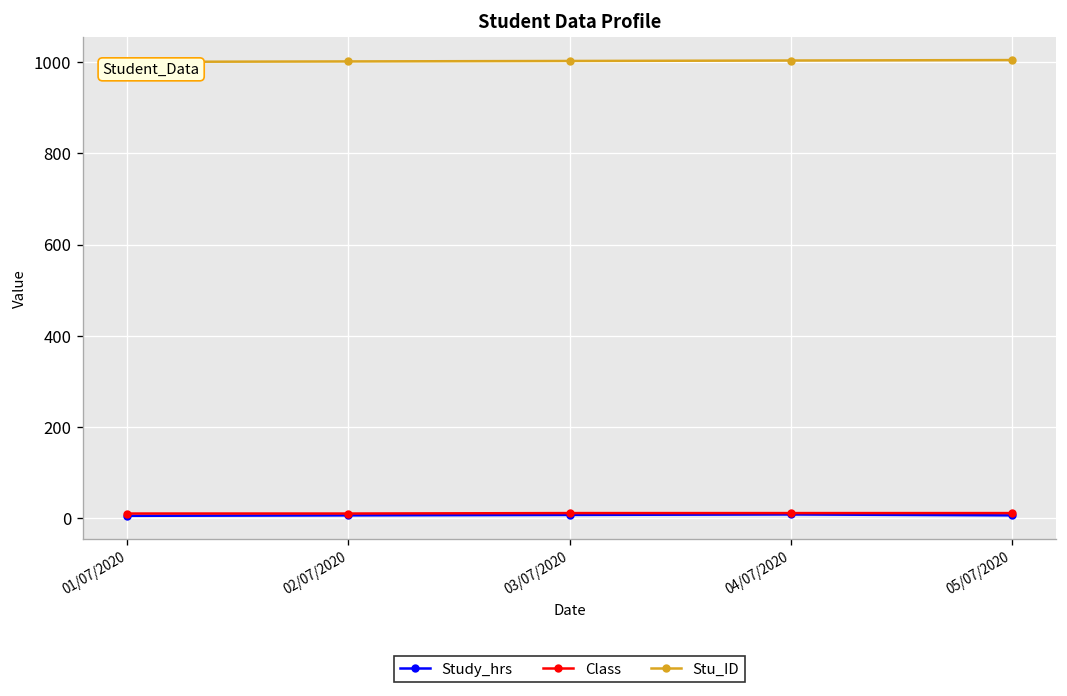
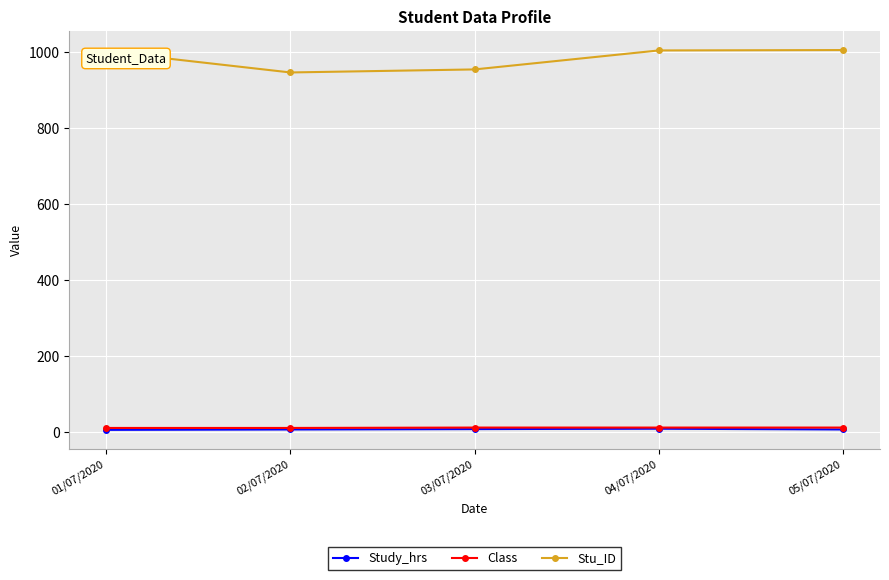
Stu_ID, 02/07/2020: 1000 -> 950
Stu_ID, 03/07/2020: 1000 -> 950
